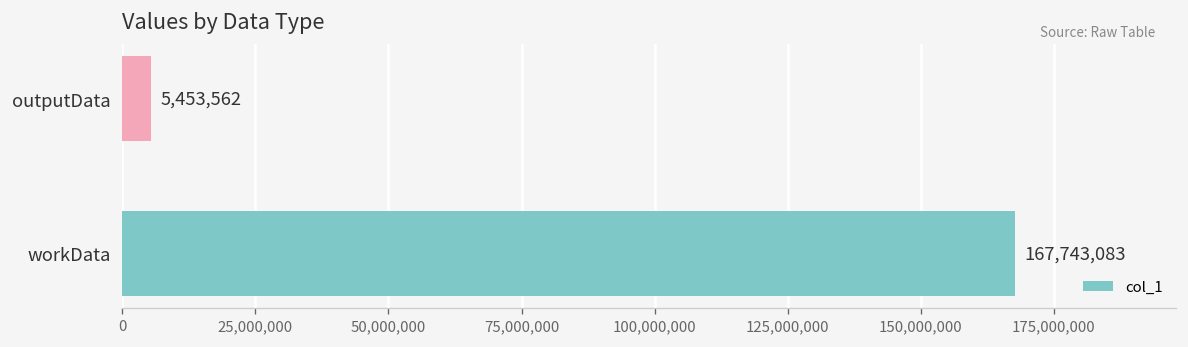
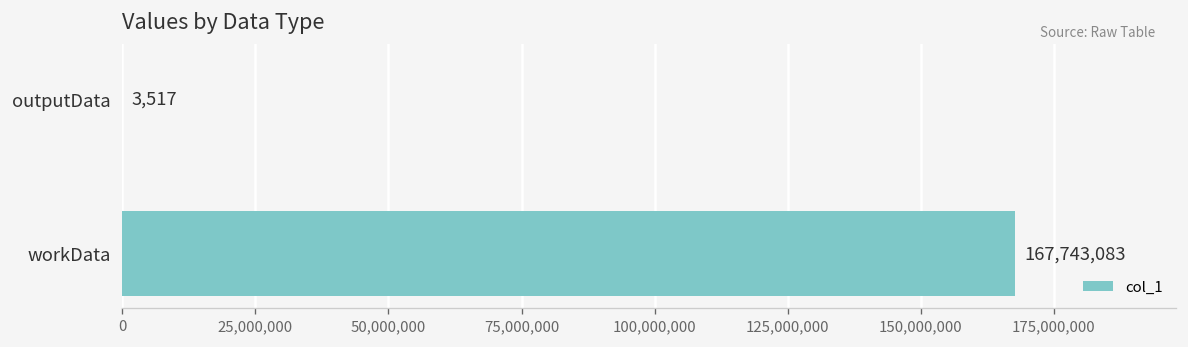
outputData: 5,453,562 -> 3,517
